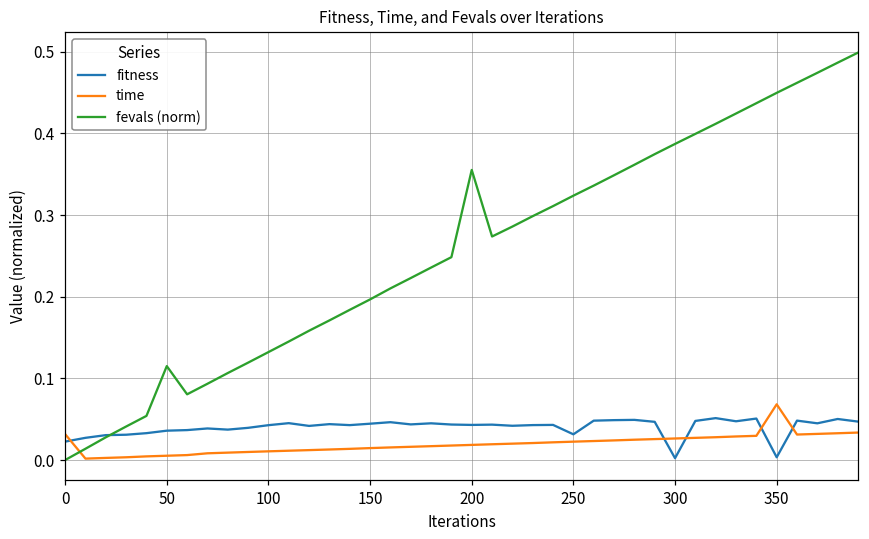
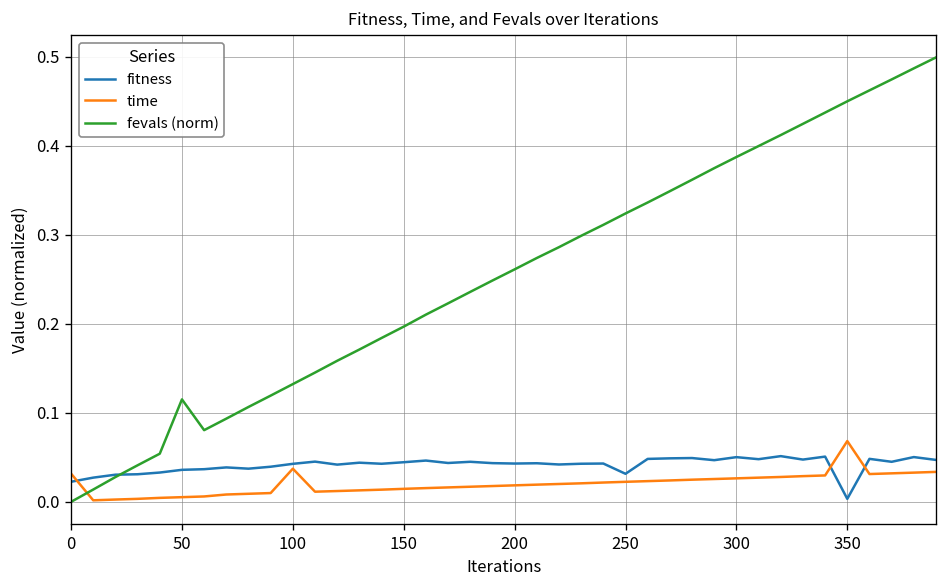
time, 100: 0.01 -> 0.04
fevals (norm), 200: 0.36 -> 0.26
fitness, 300: 0.00 -> 0.05
